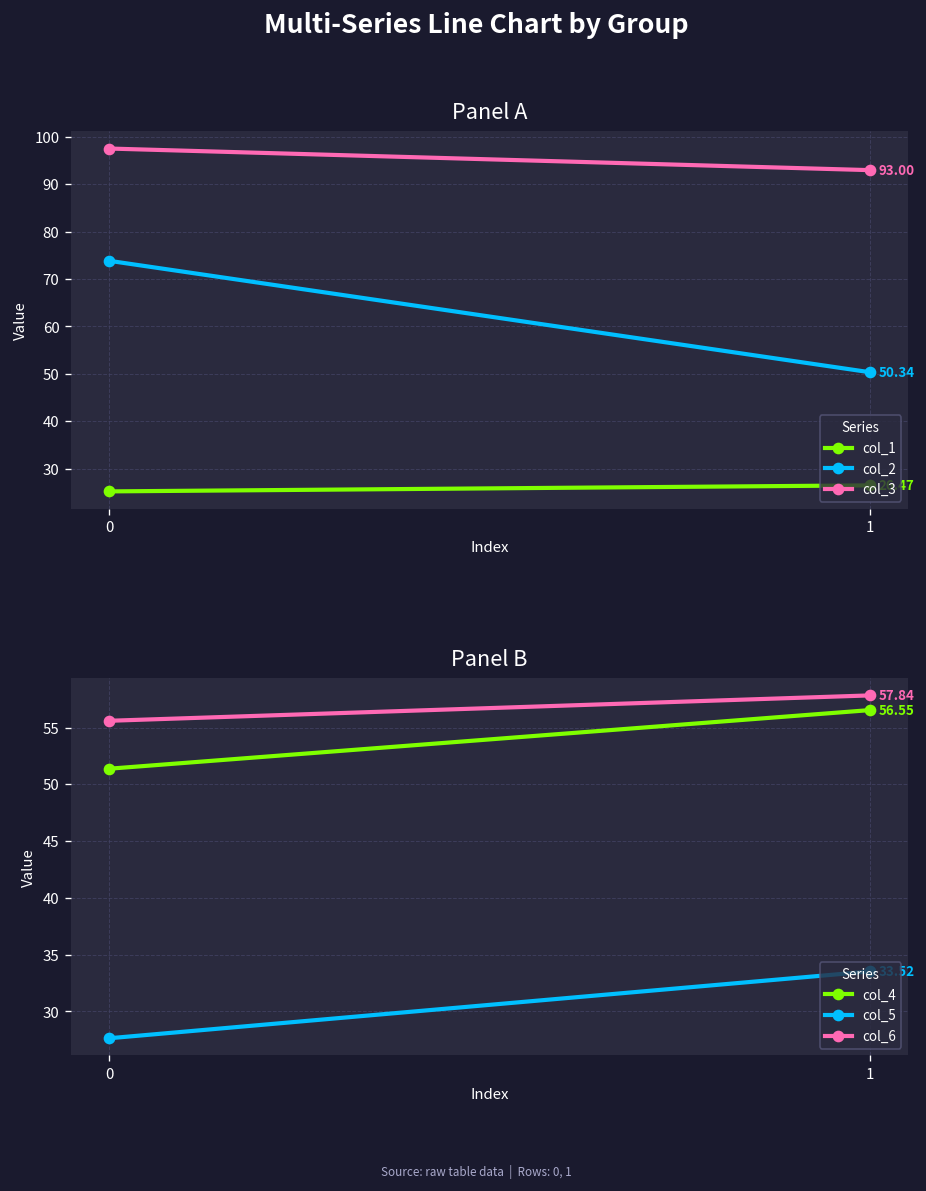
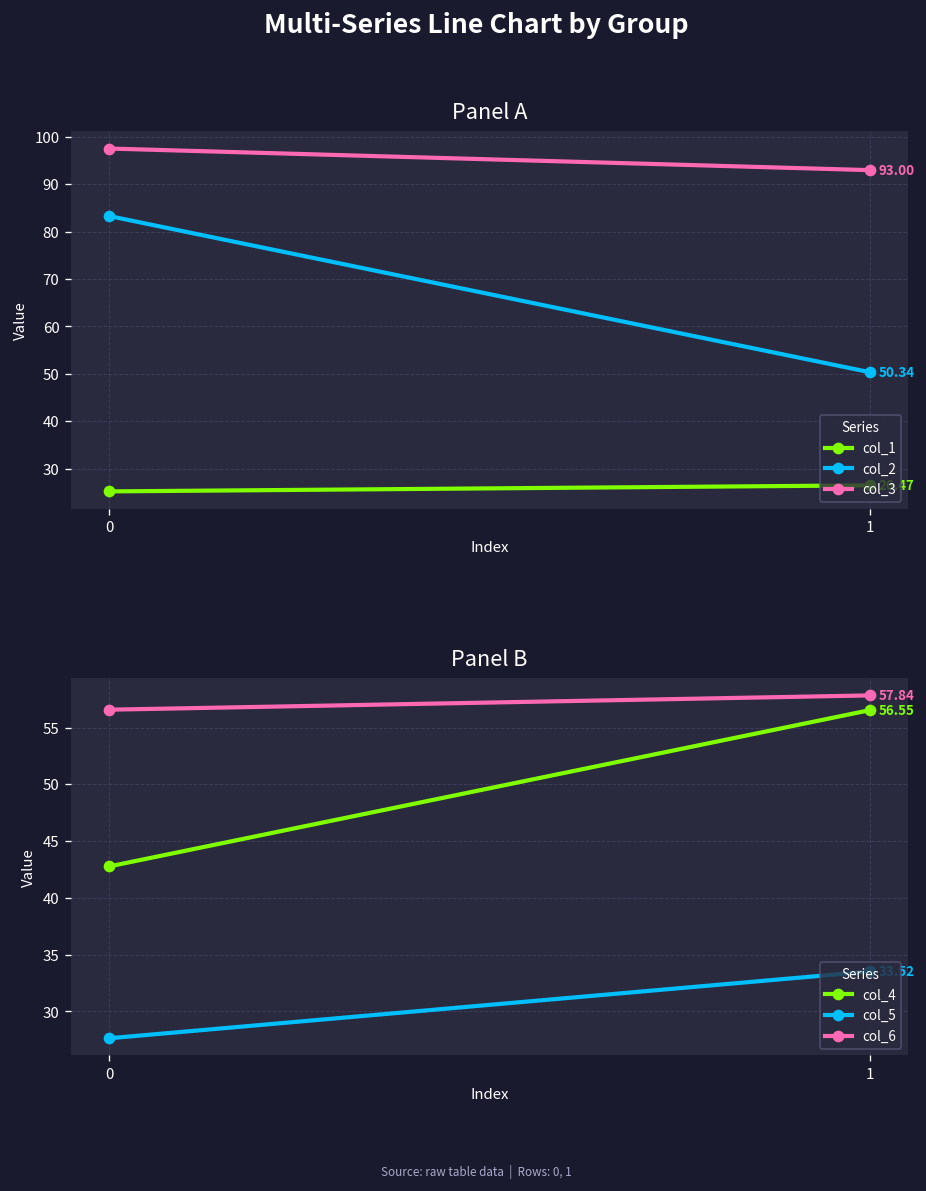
Panel A, col_2, 0: 74 -> 83
Panel B, col_4, 0: 51 -> 43
Panel B, col_6, 0: 56 -> 57
